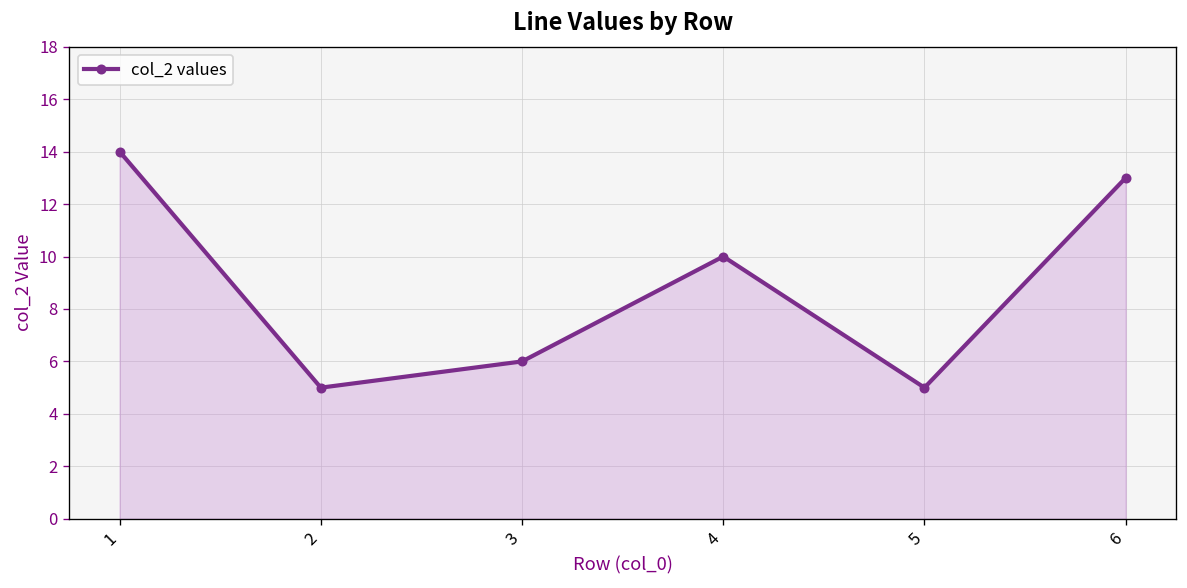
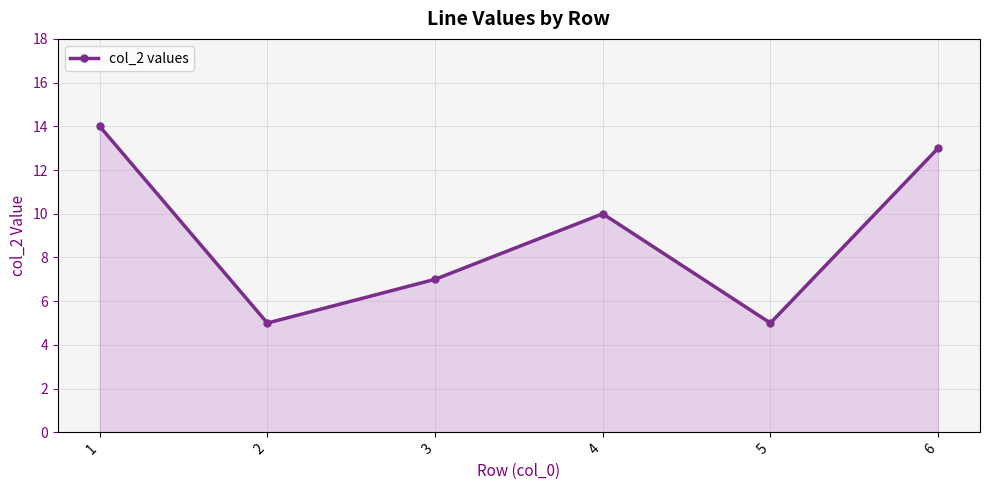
3: 6 -> 7
